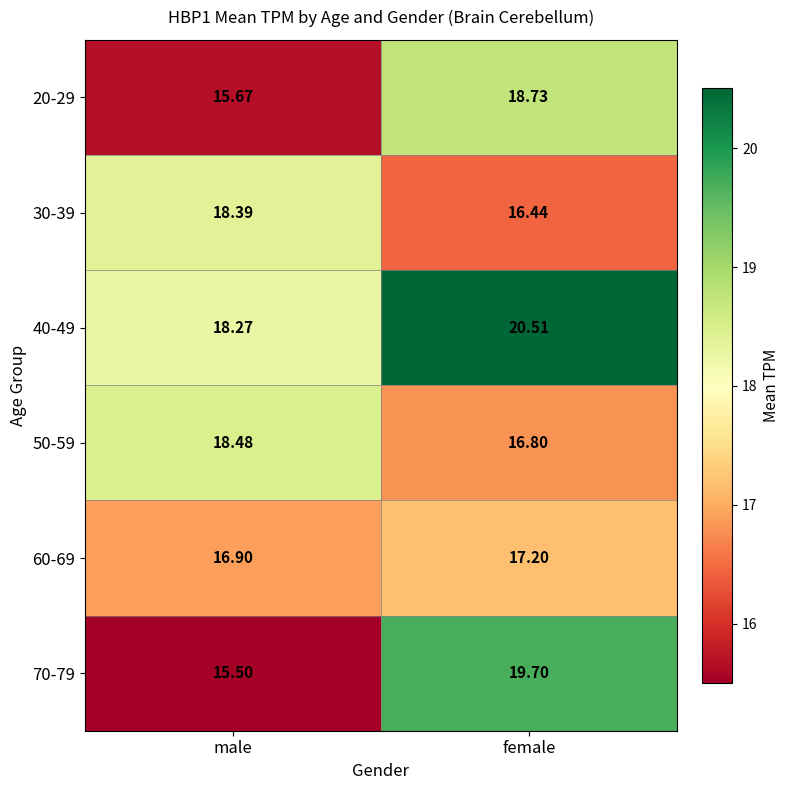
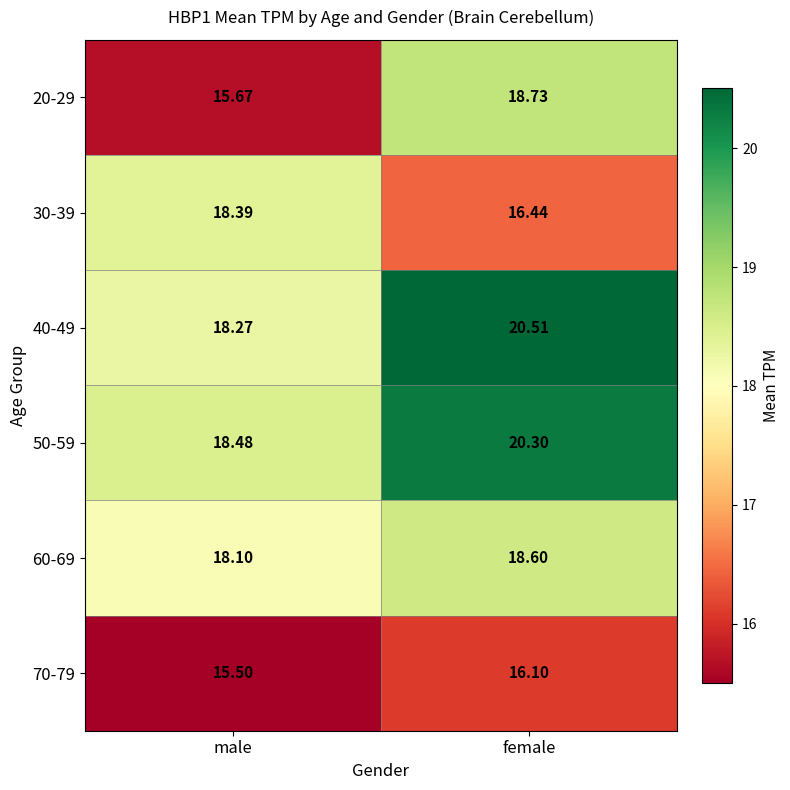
50-59, female: 16.80 -> 20.30
60-69, male: 16.90 -> 18.10
60-69, female: 17.20 -> 18.60
70-79, female: 19.70 -> 16.10
